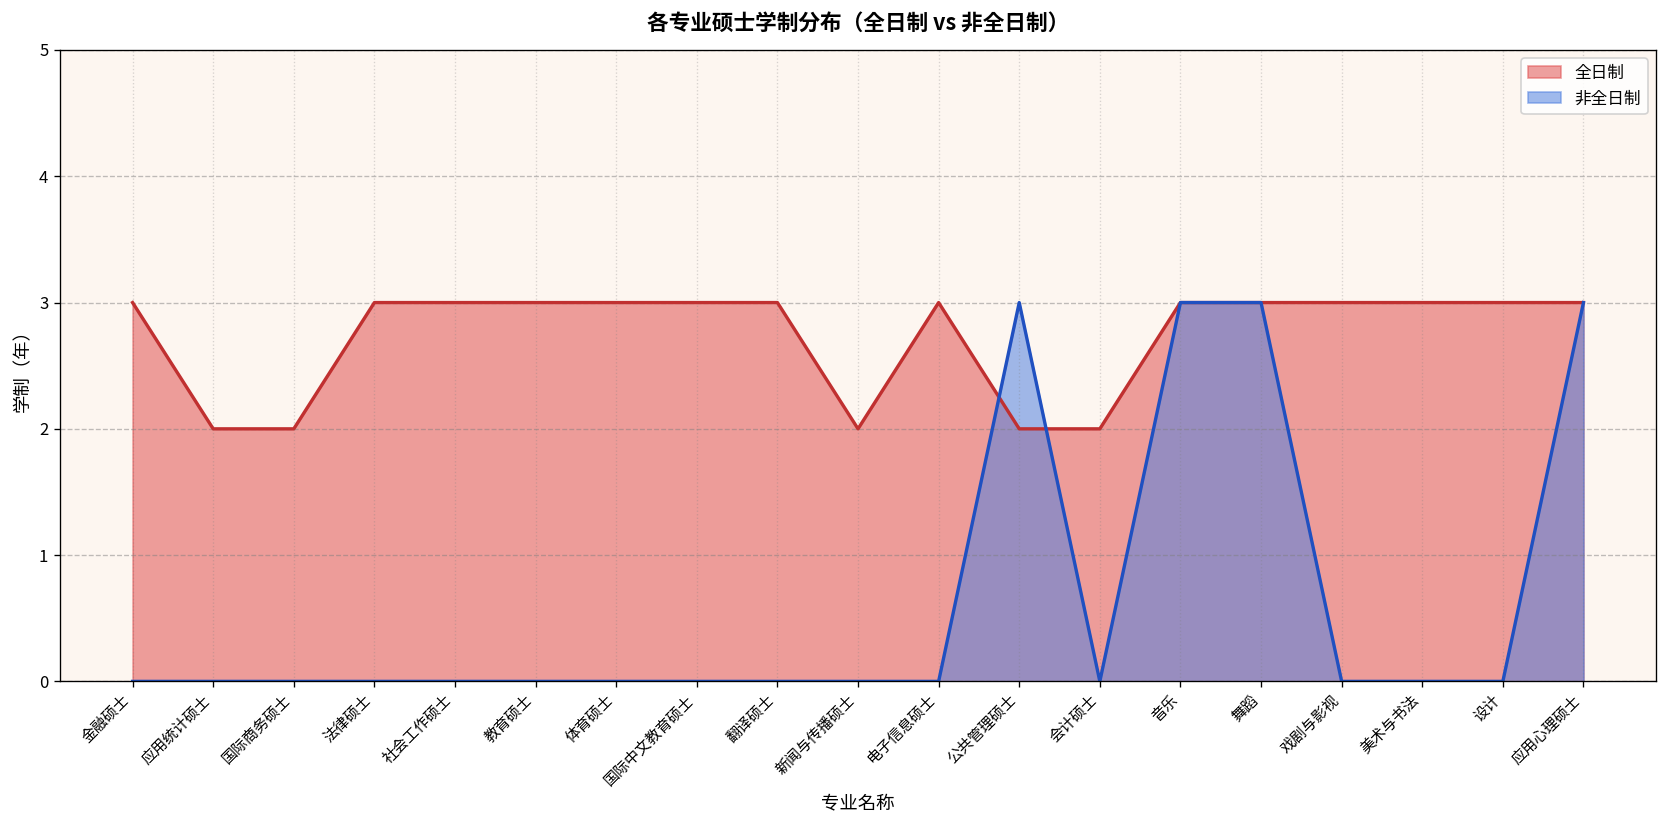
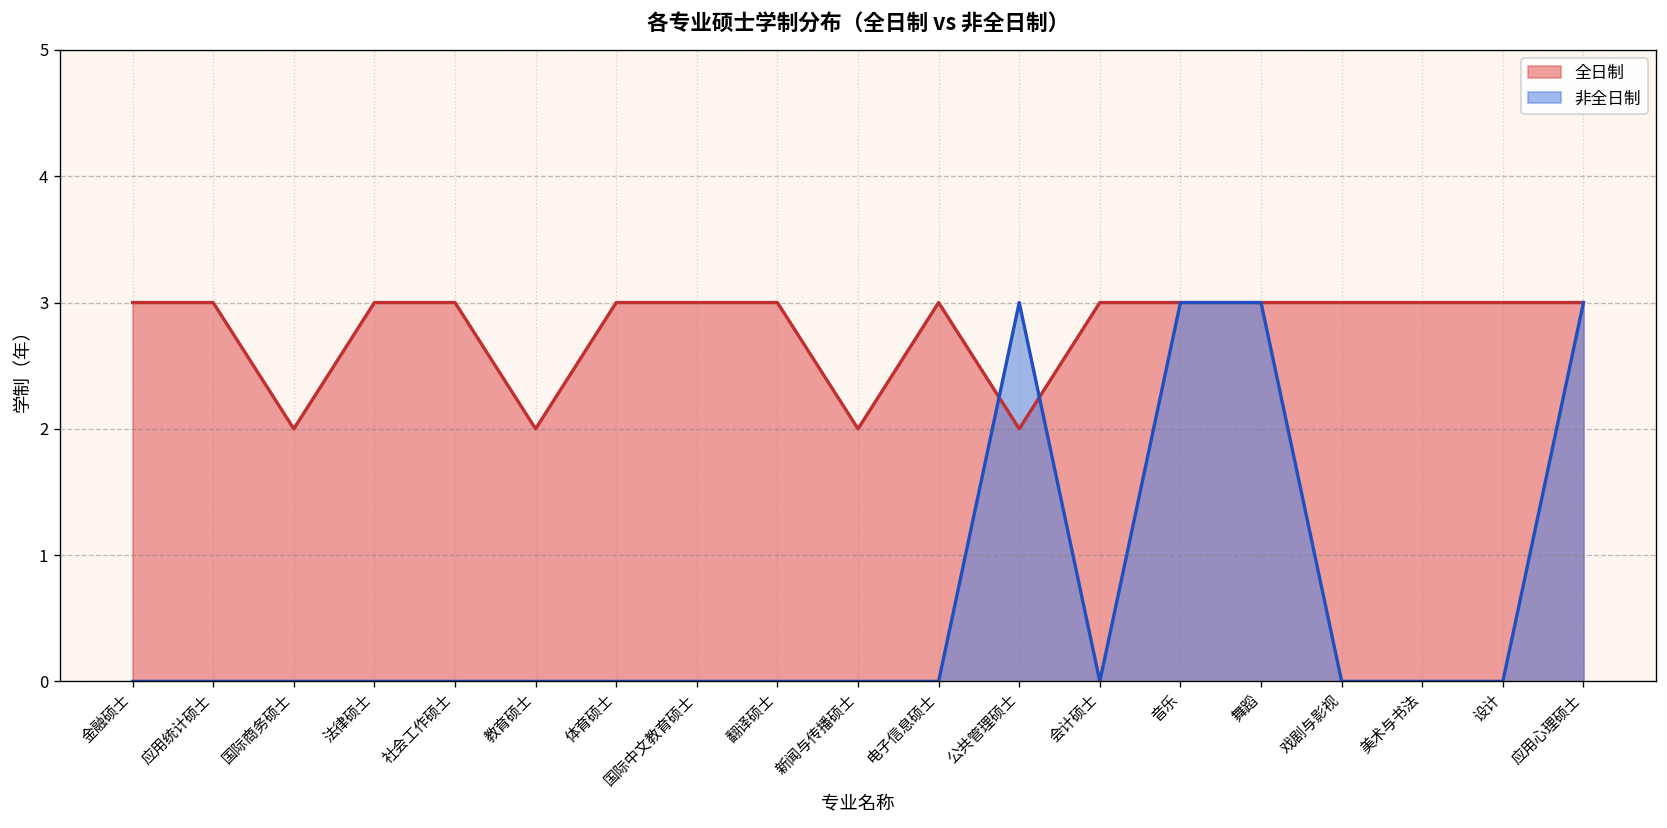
全日制, 应用统计硕士: 2 -> 3
全日制, 教育硕士: 3 -> 2
全日制, 会计硕士: 2 -> 3
